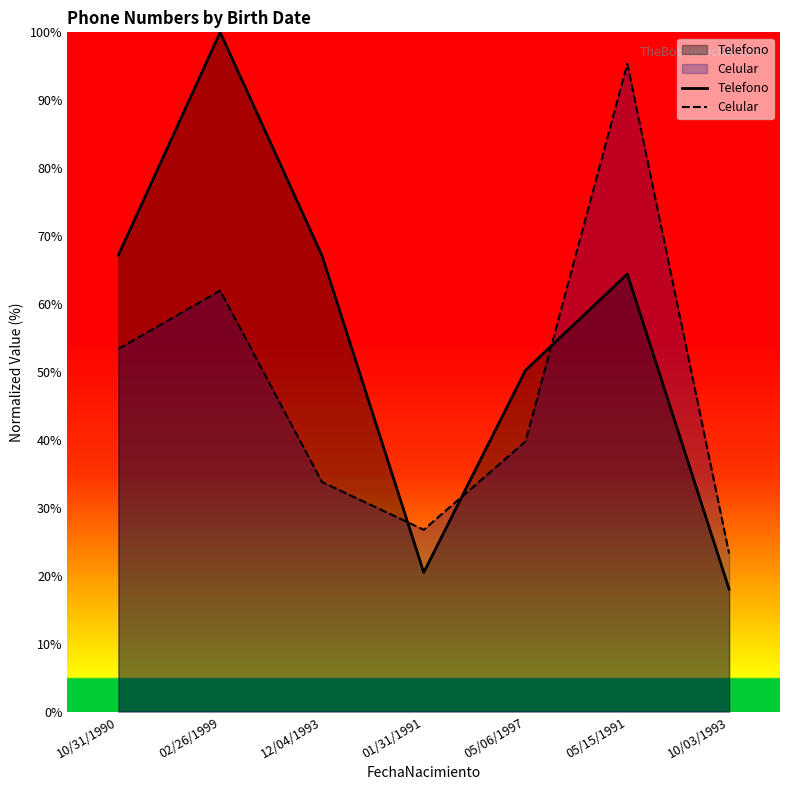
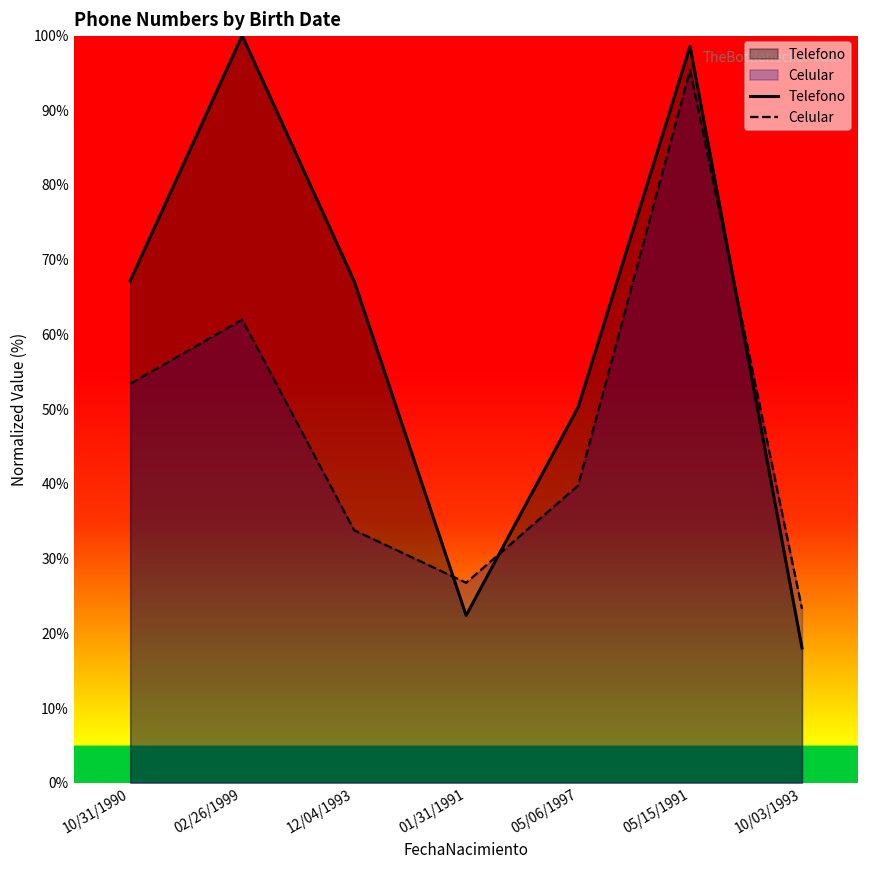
Telefono, 01/31/1991: 20% -> 22%
Telefono, 05/15/1991: 64% -> 99%
